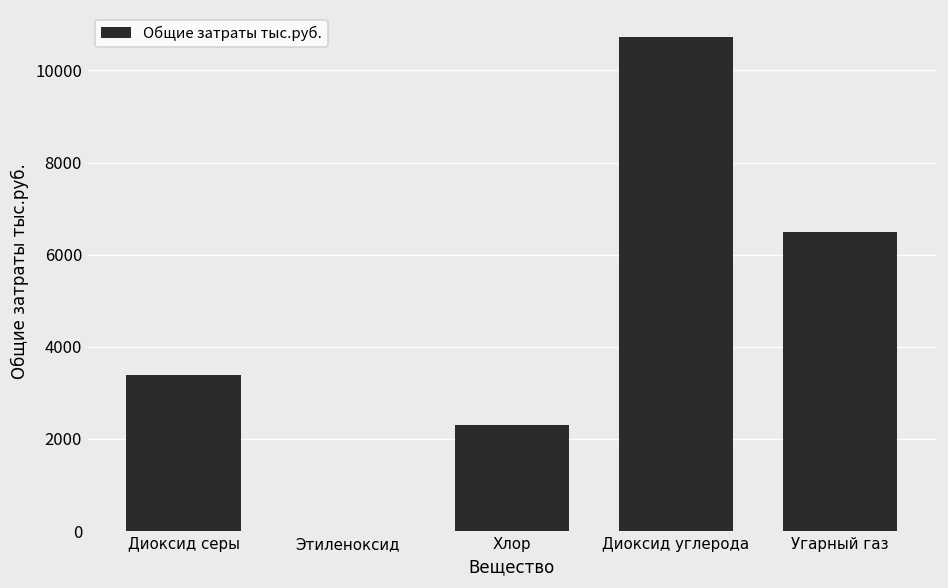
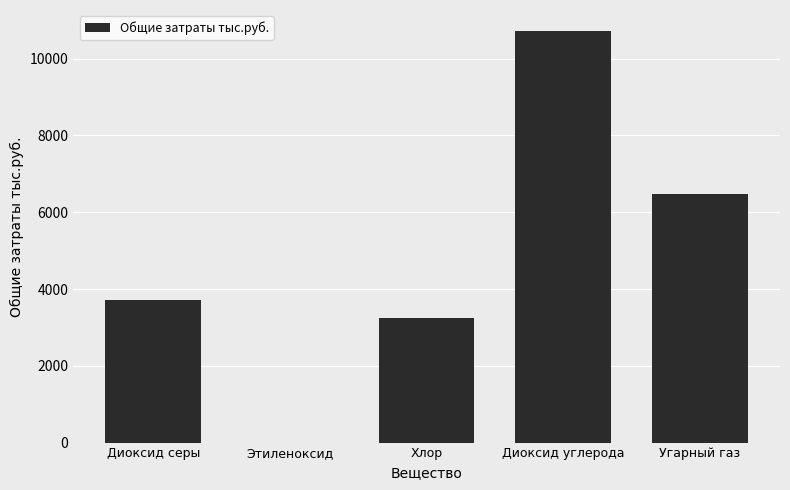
Диоксид серы: 3400 -> 3700
Хлор: 2300 -> 3300
